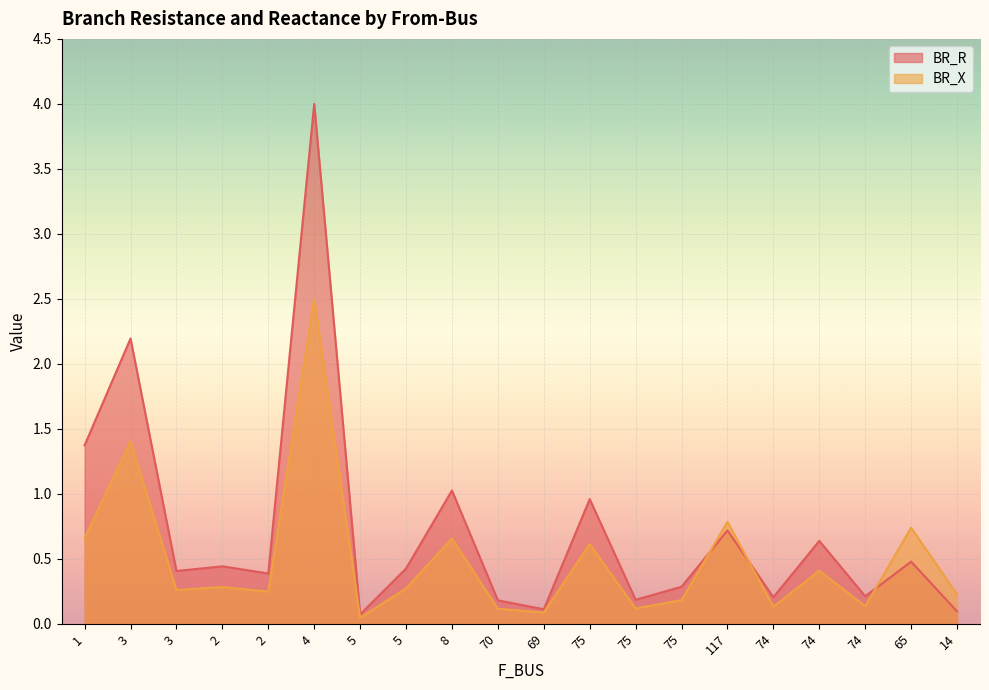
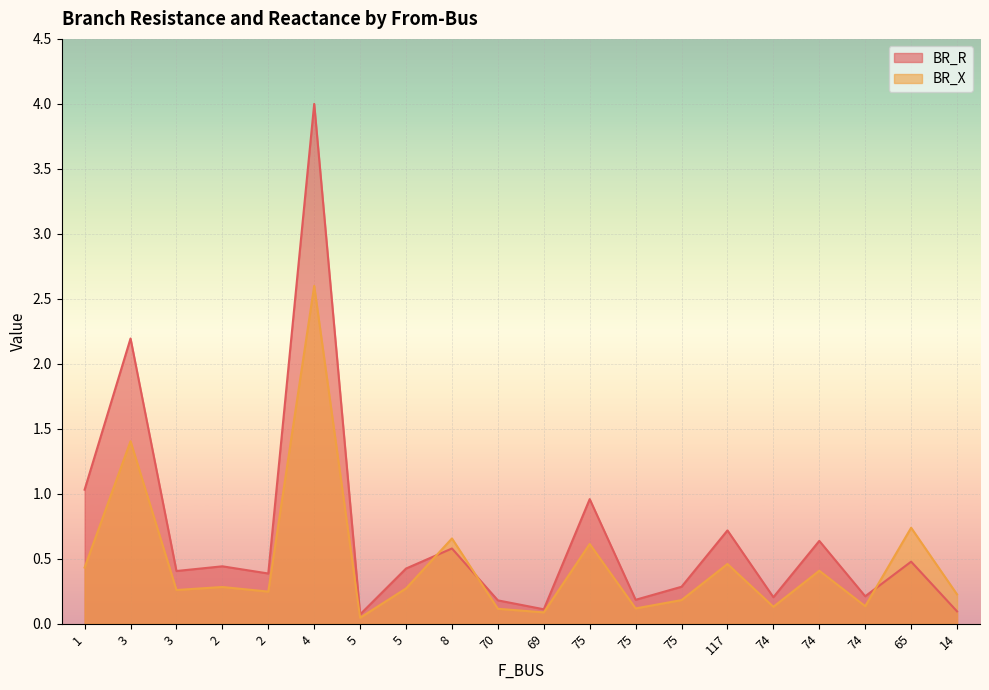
BR_R, 1: 1.37 -> 1.03
BR_X, 1: 0.66 -> 0.43
BR_X, 4: 2.5 -> 2.6
BR_R, 8: 1.03 -> 0.58
BR_X, 117: 0.78 -> 0.46
